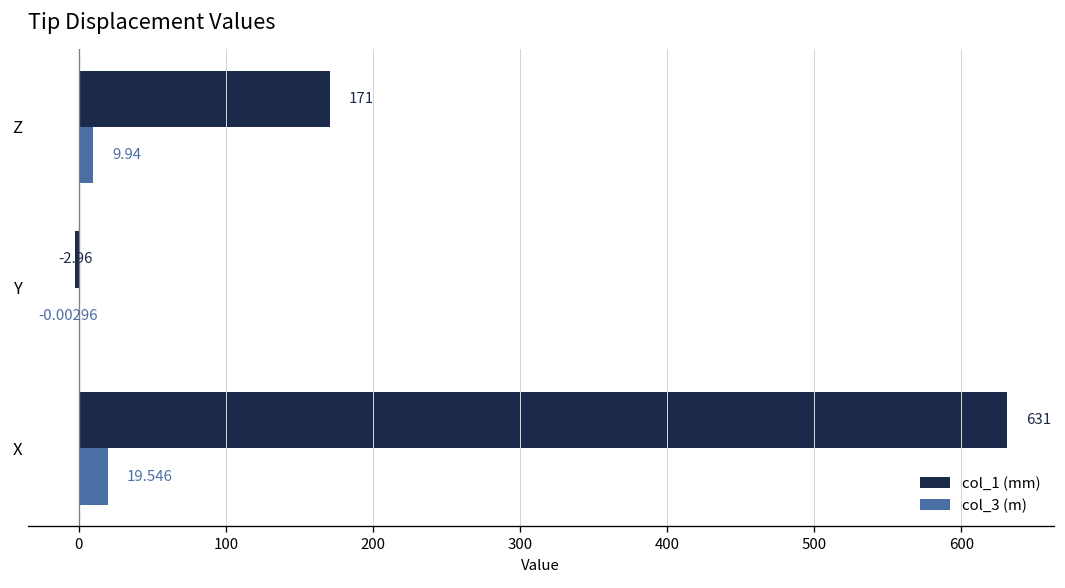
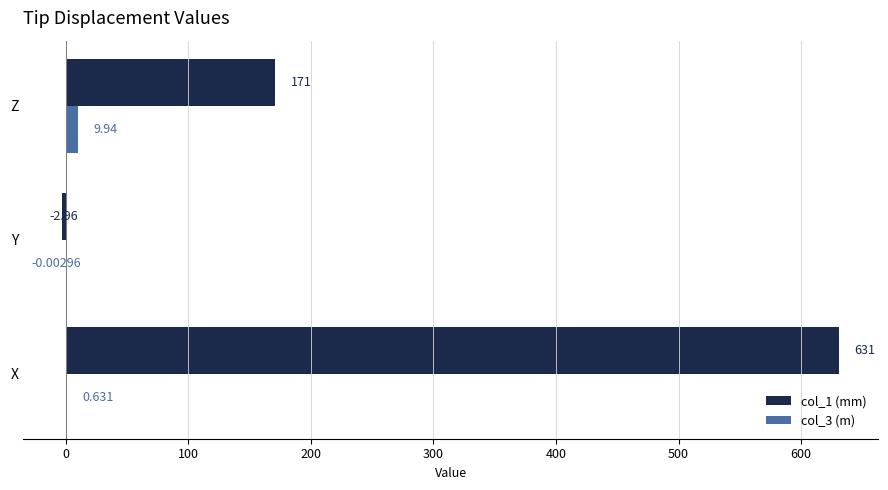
col_3 (m), X: 19.546 -> 0.631
